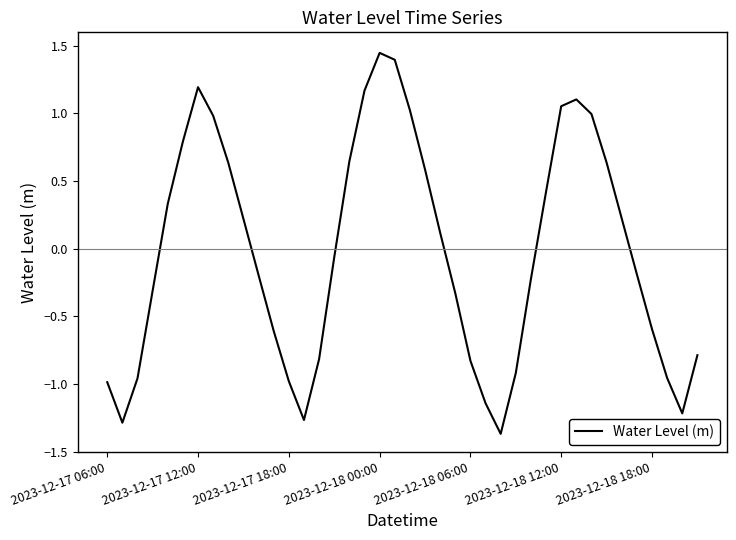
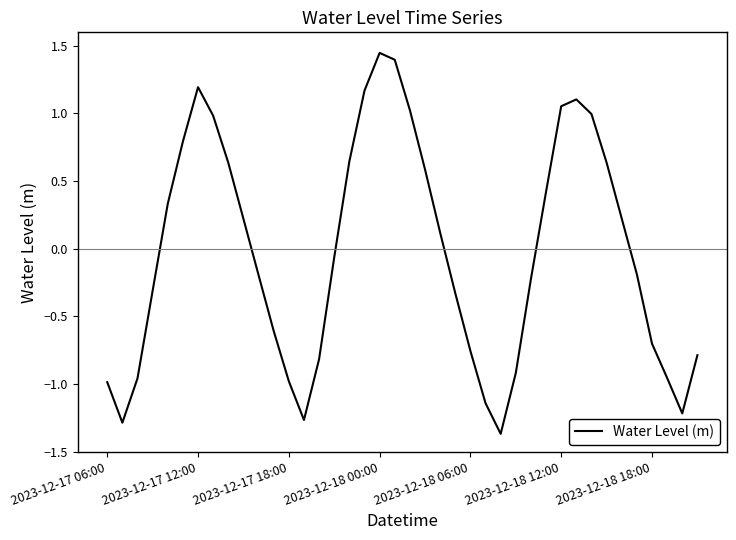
2023-12-18 06:00: -0.83 -> -0.76
2023-12-18 18:00: -0.59 -> -0.70
